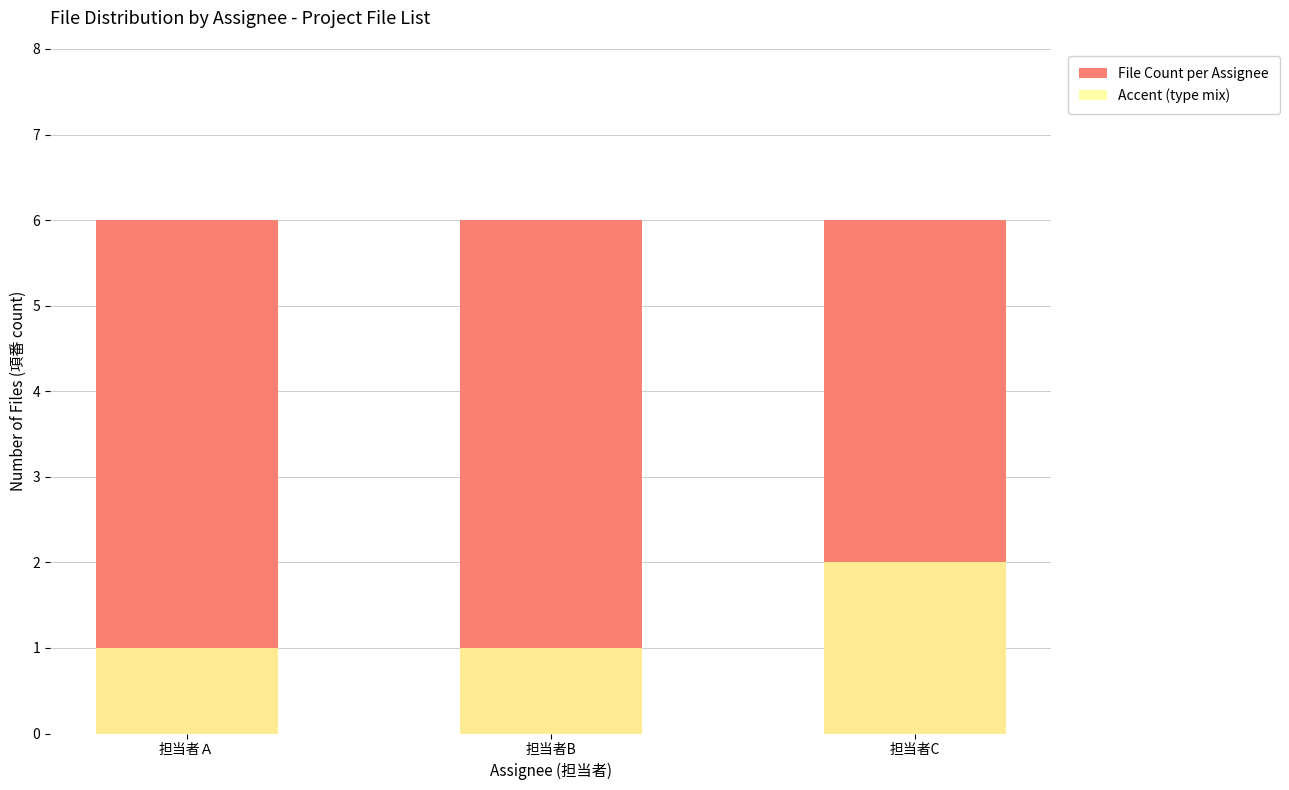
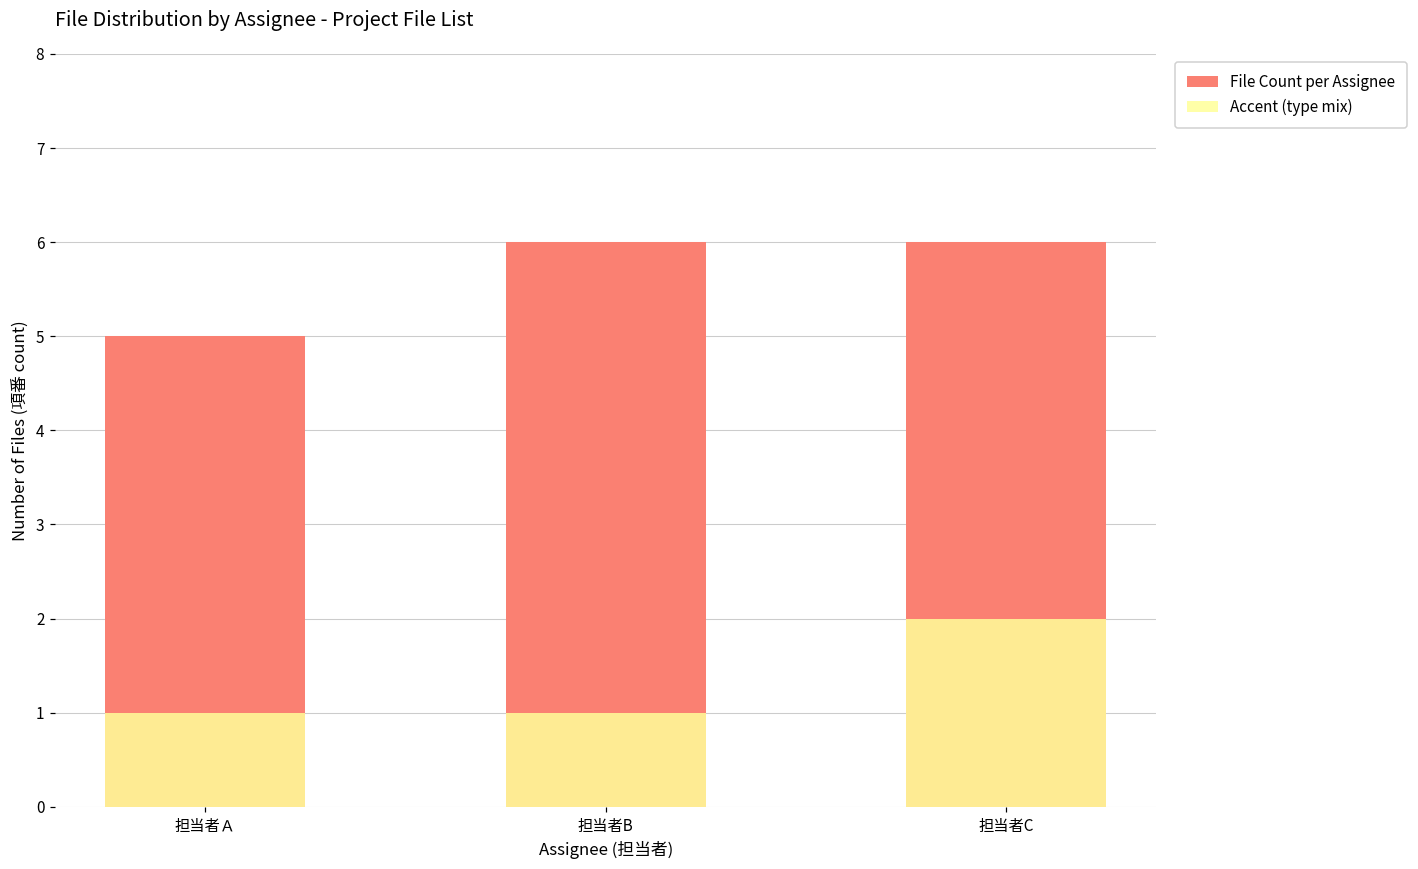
File Count per Assignee, 担当者Ａ: 6 -> 5
